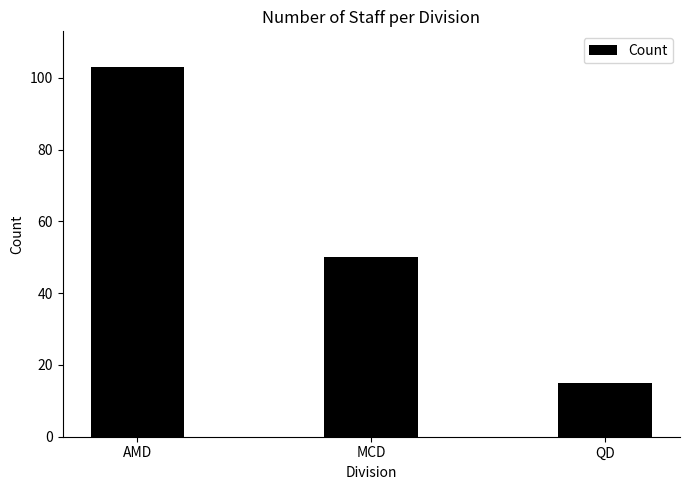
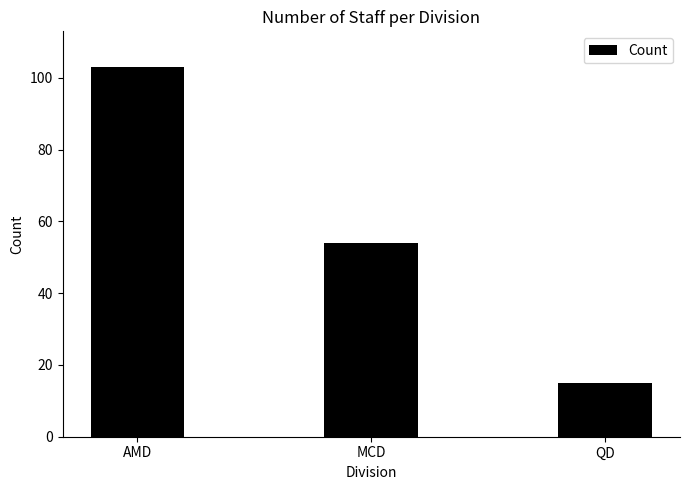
MCD: 50 -> 54
